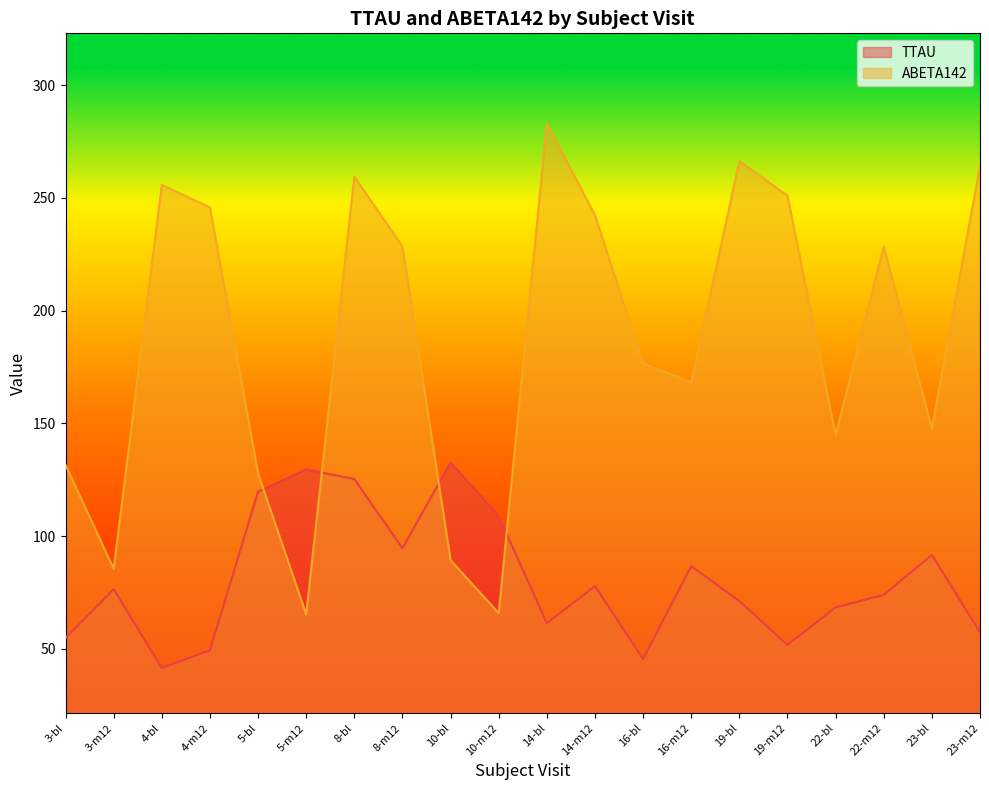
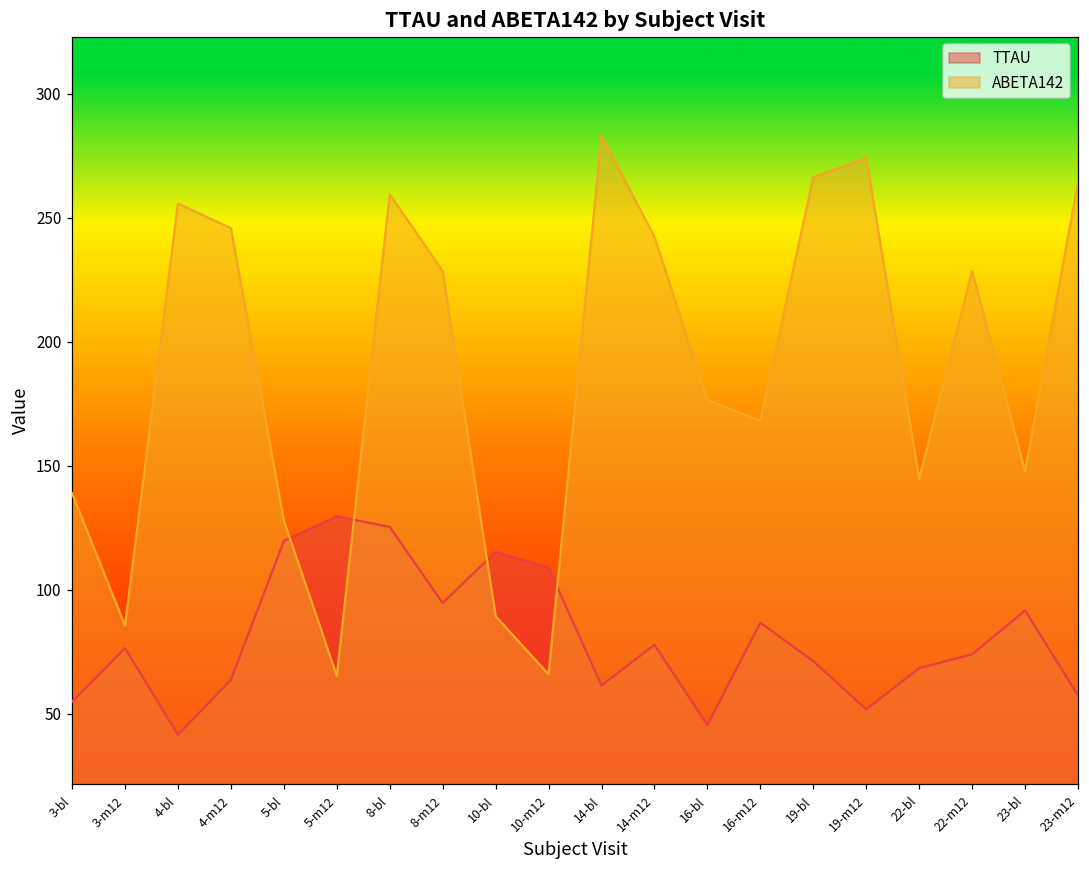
ABETA142, 3-bl: 132 -> 139
TTAU, 4-m12: 49 -> 64
TTAU, 10-bl: 133 -> 115
ABETA142, 19-m12: 251 -> 274
